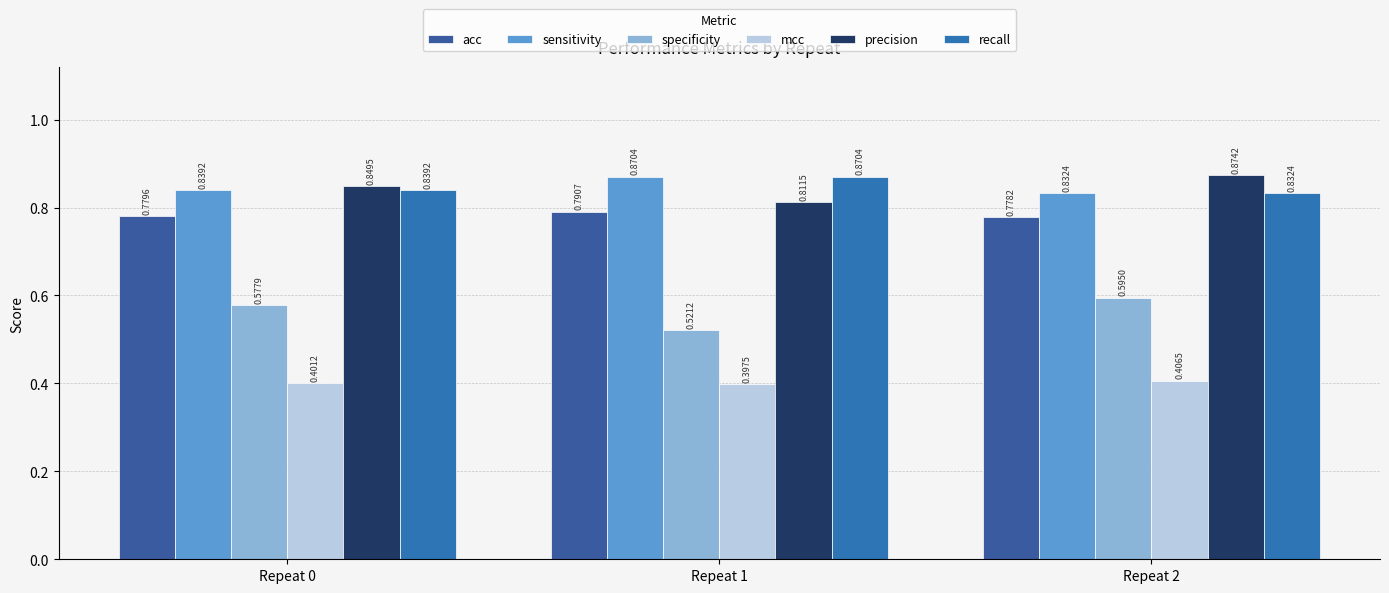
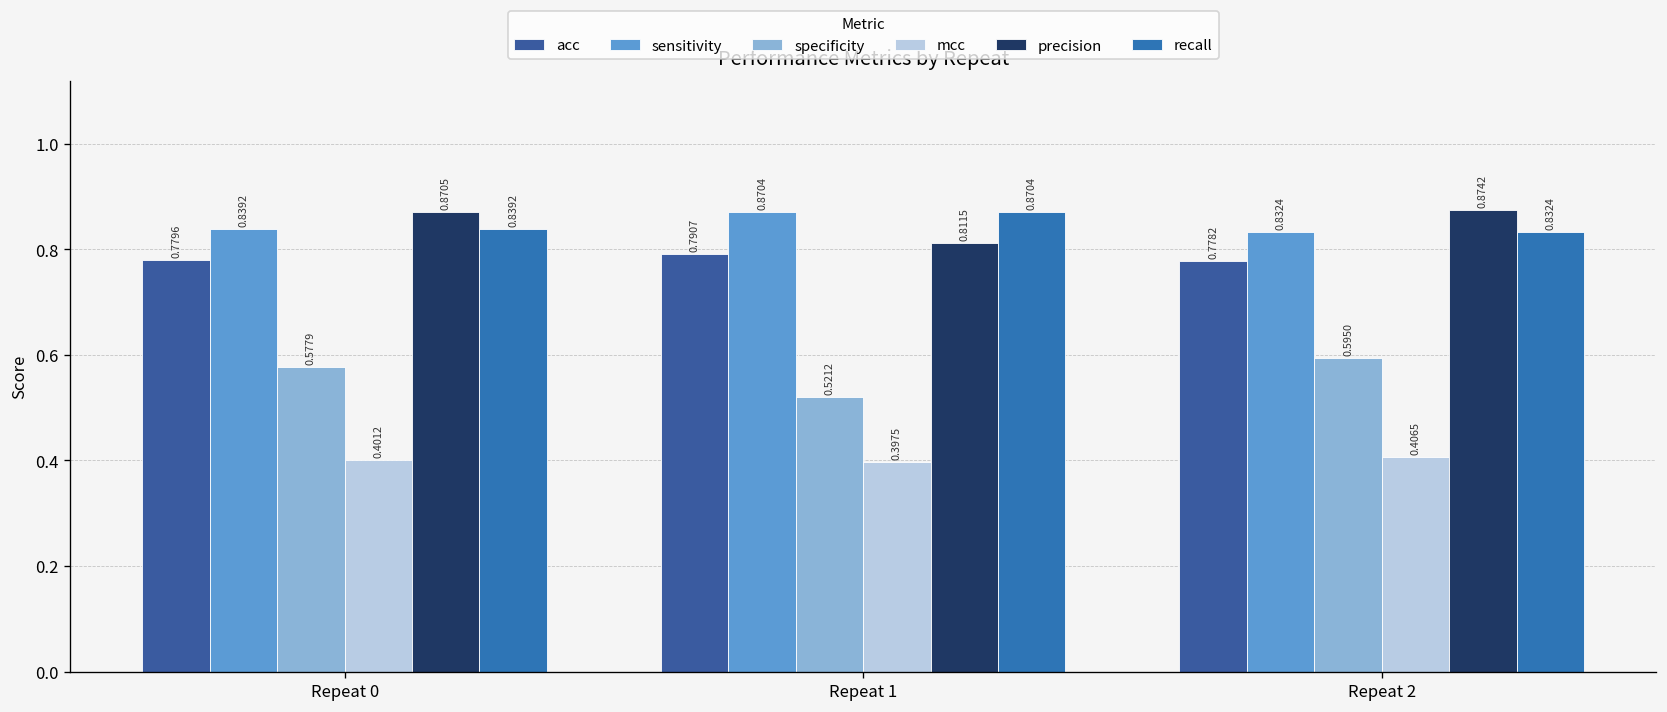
precision, Repeat 0: 0.8495 -> 0.8705
